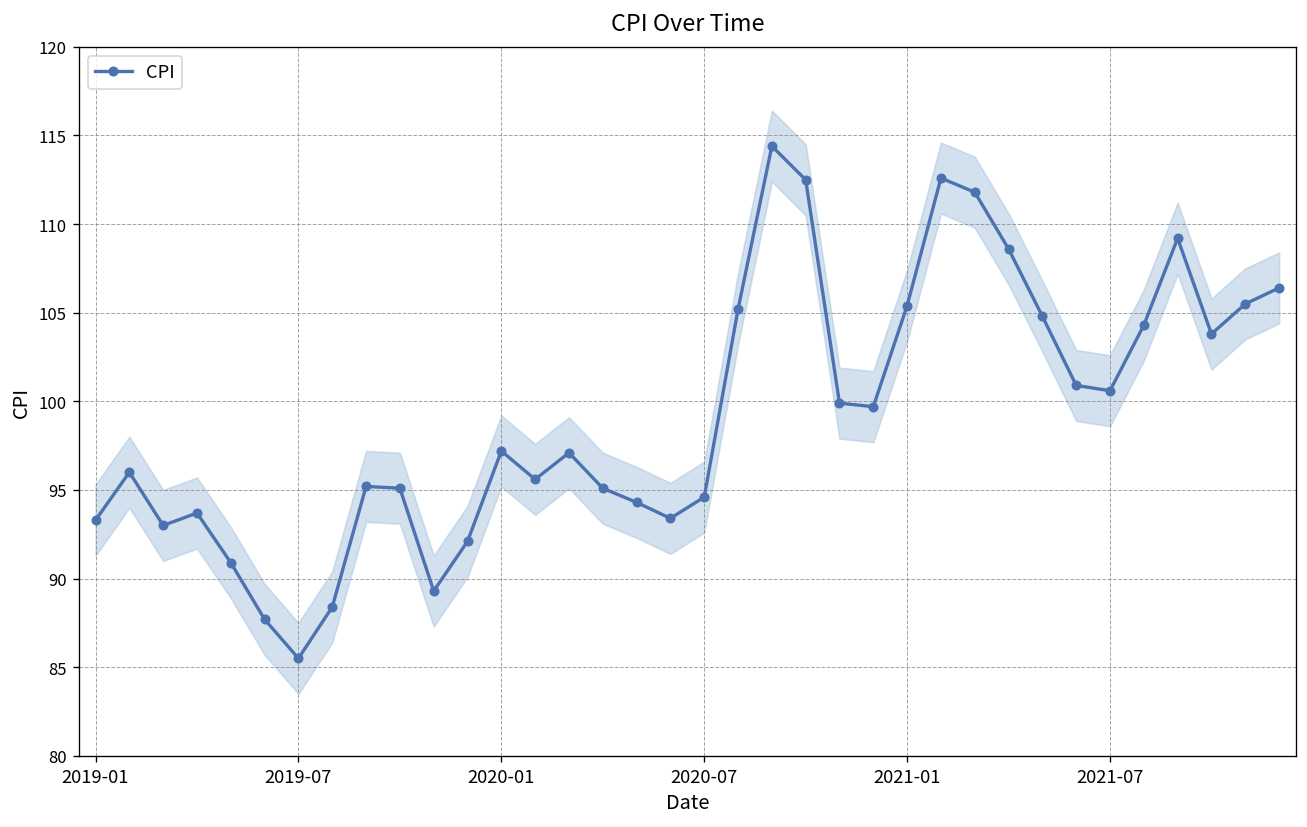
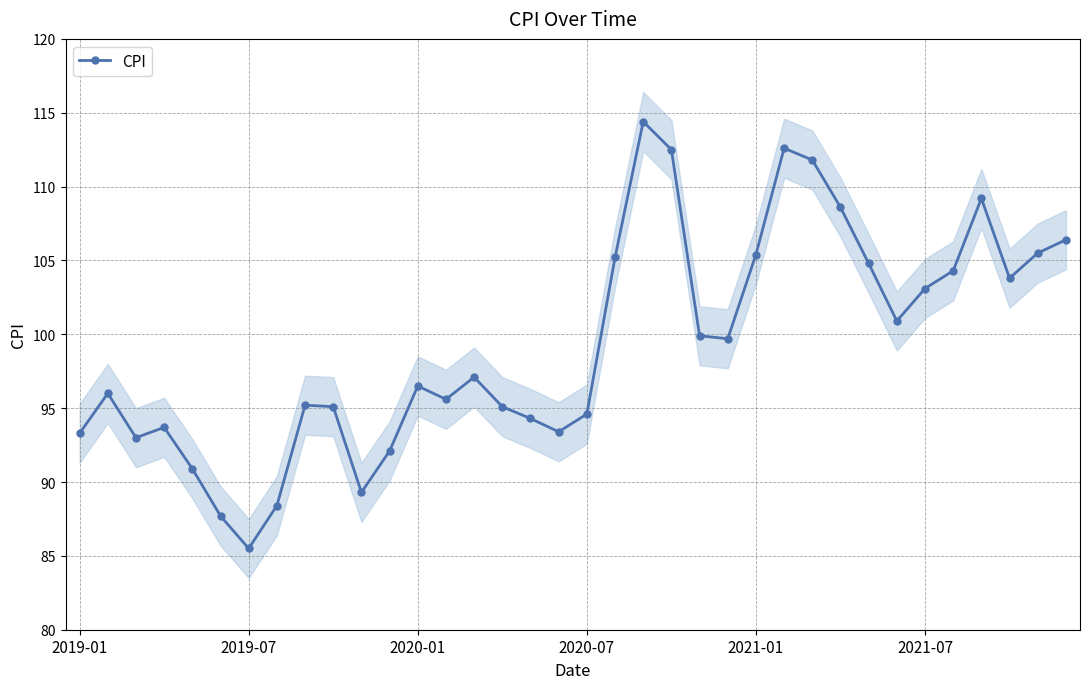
CPI, 2020-01: 97.2 -> 96.5
CPI, 2021-07: 100.6 -> 103.1
